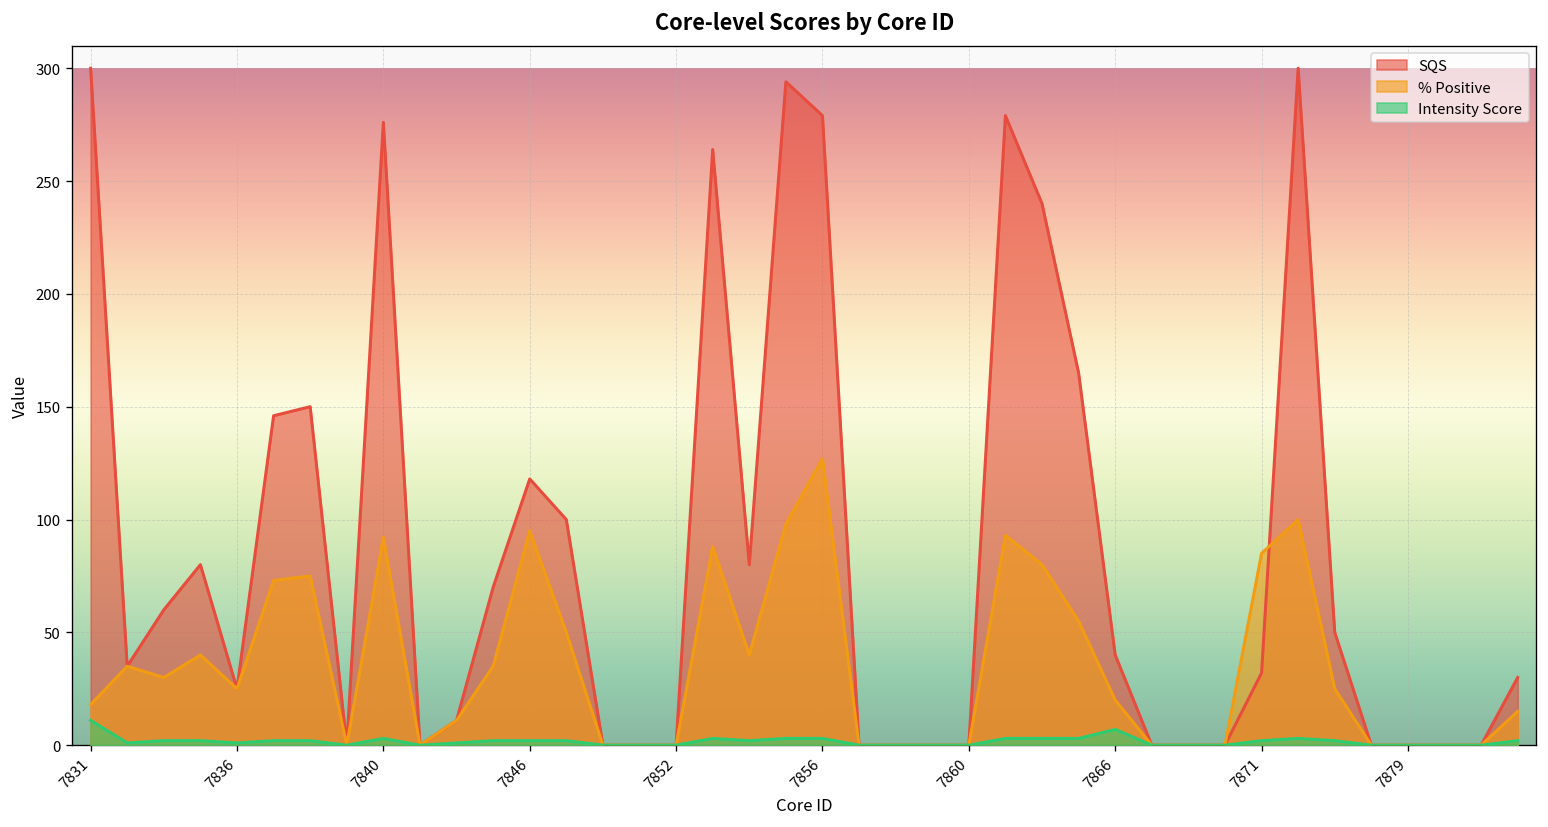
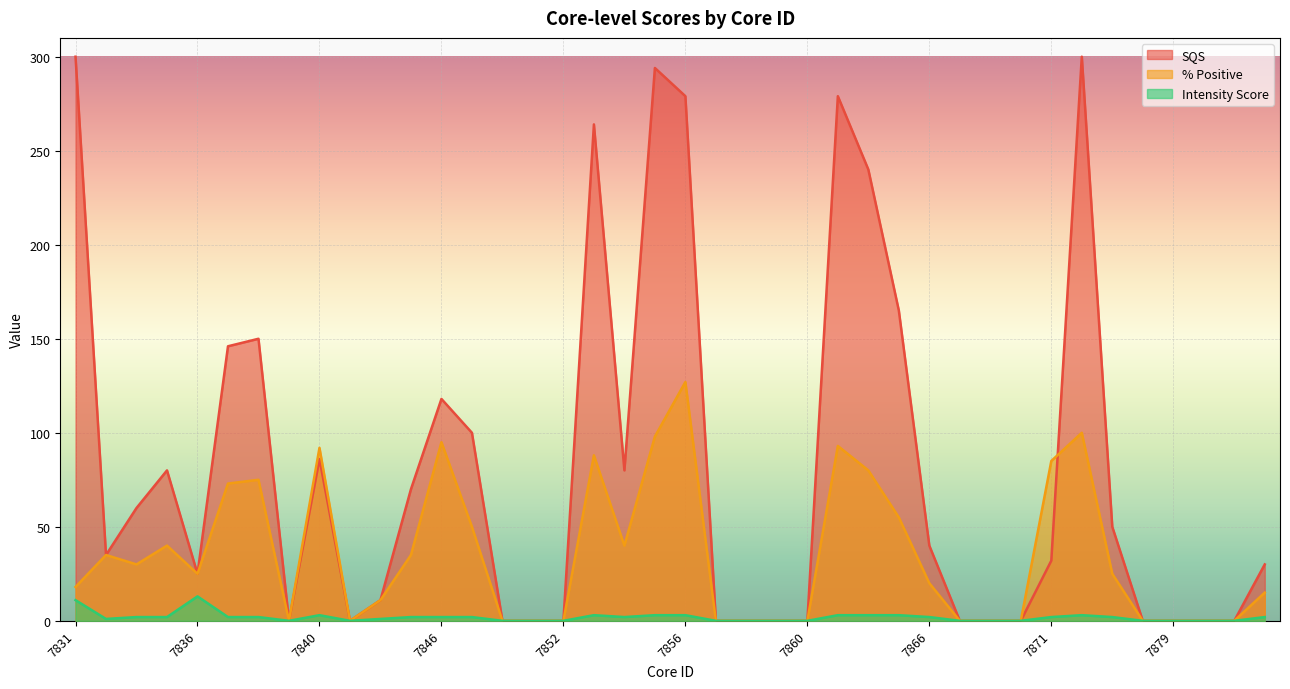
Intensity Score, 7836: 1 -> 13
SQS, 7840: 276 -> 86
Intensity Score, 7866: 7 -> 2
